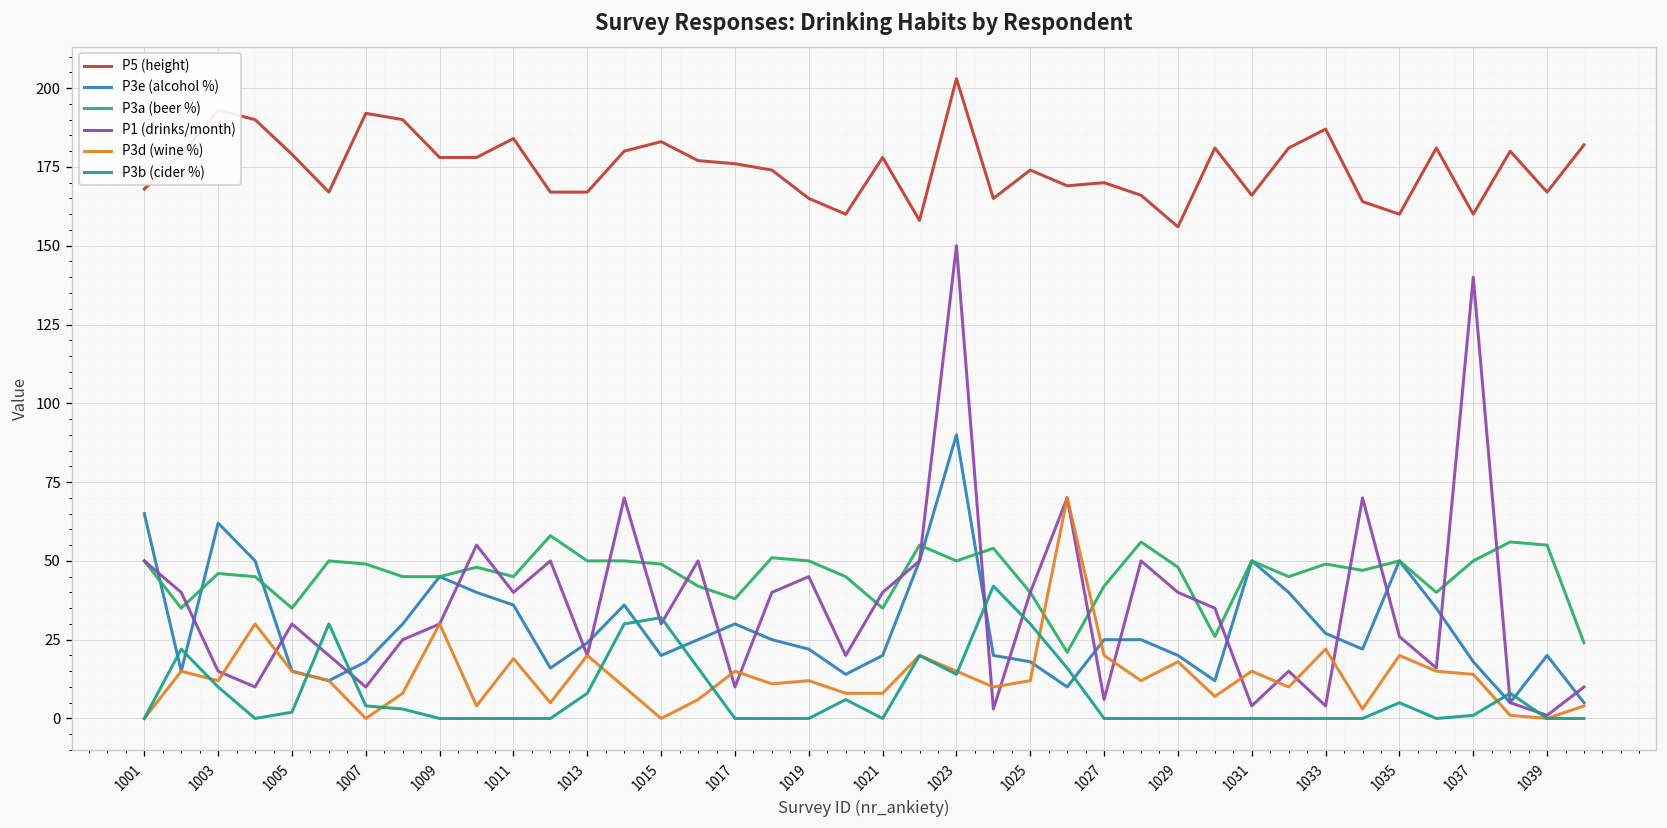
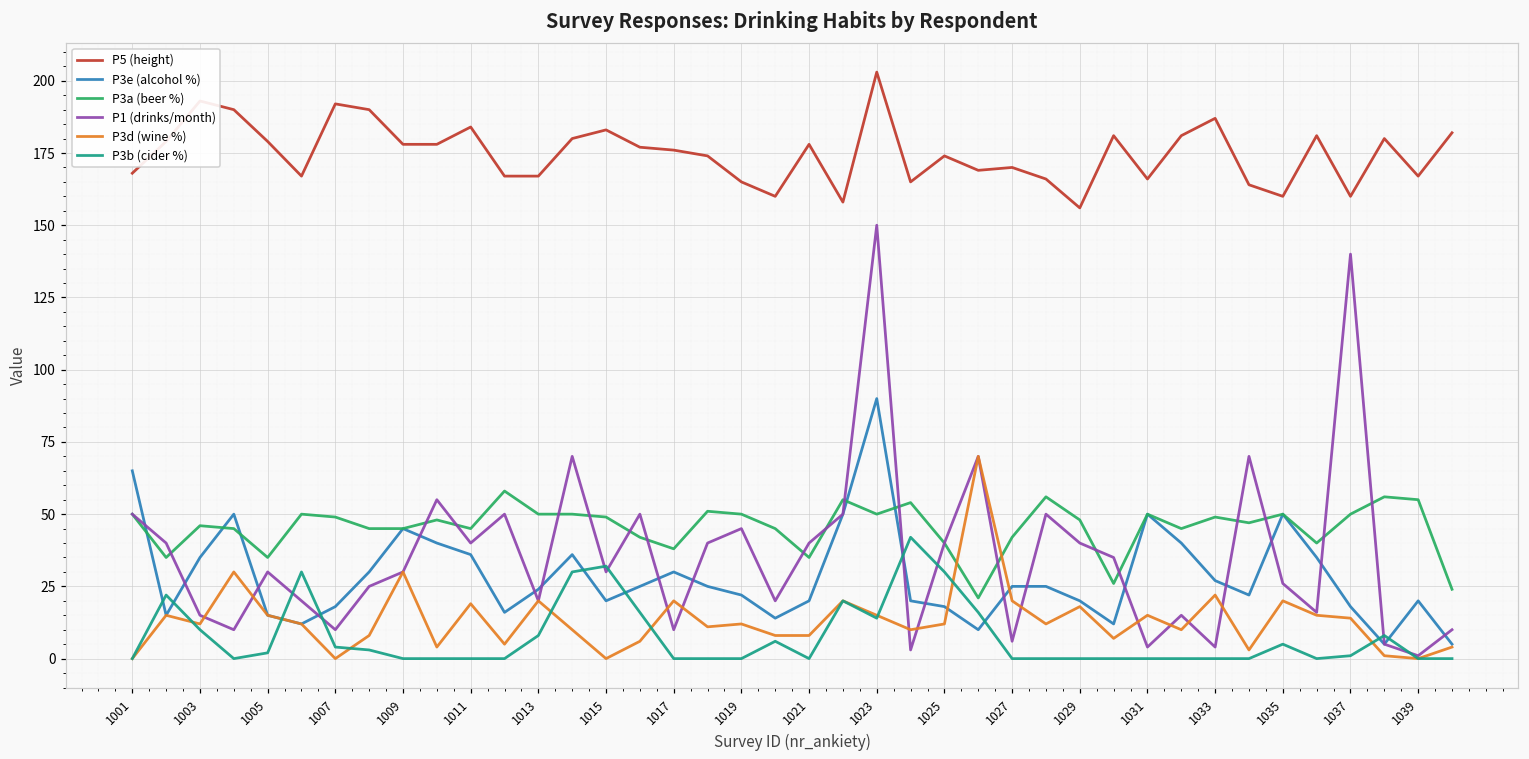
P3e (alcohol %), 1003: 62 -> 35
P3d (wine %), 1017: 15 -> 20
